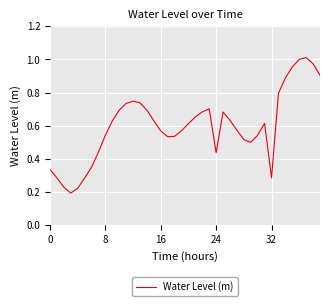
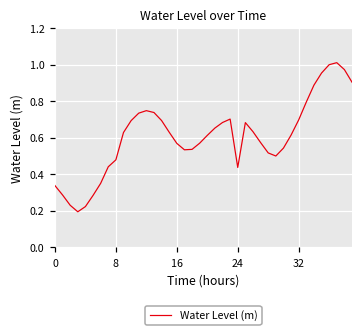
8: 0.54 -> 0.48
32: 0.29 -> 0.70
